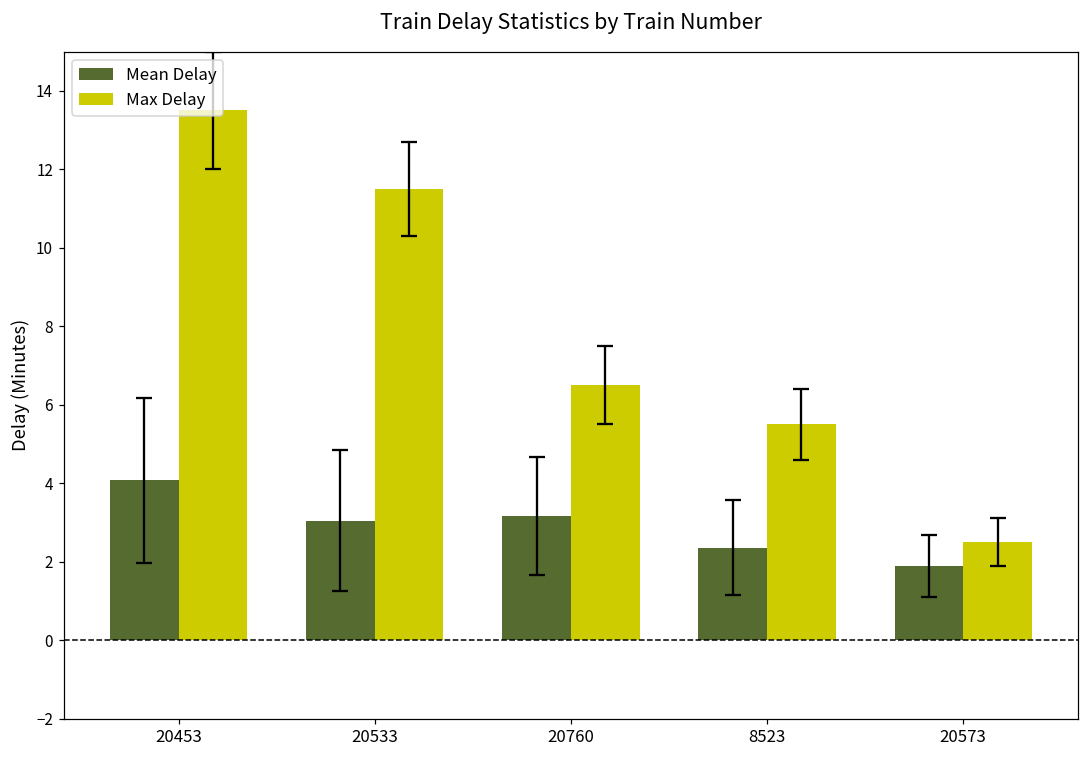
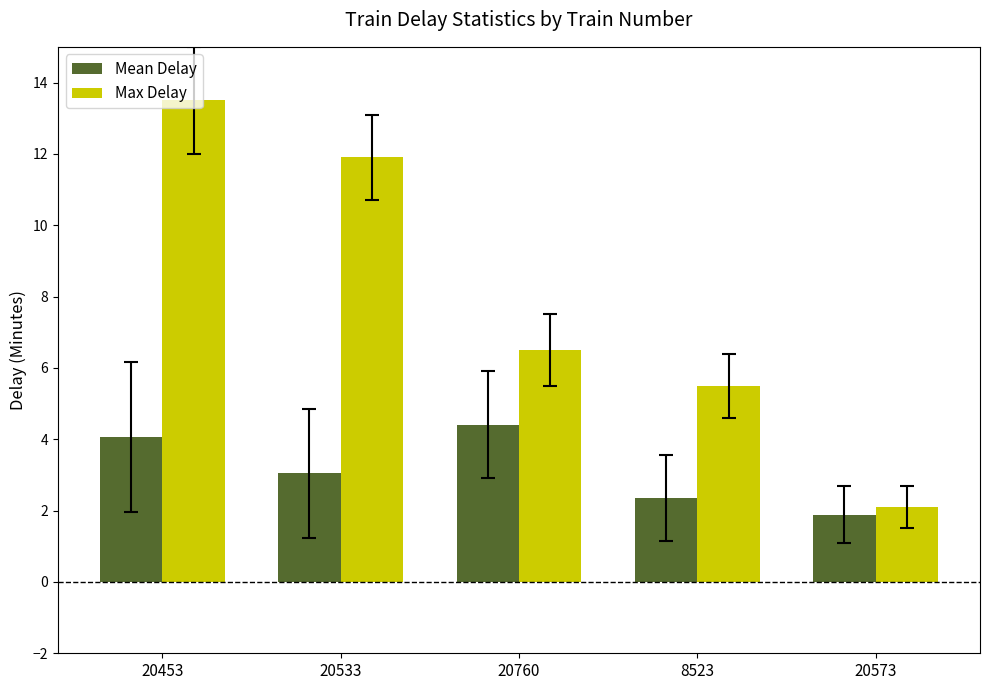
Max Delay, 20533: 11.5 -> 11.9
Mean Delay, 20760: 3.2 -> 4.4
Max Delay, 20573: 2.5 -> 2.1
